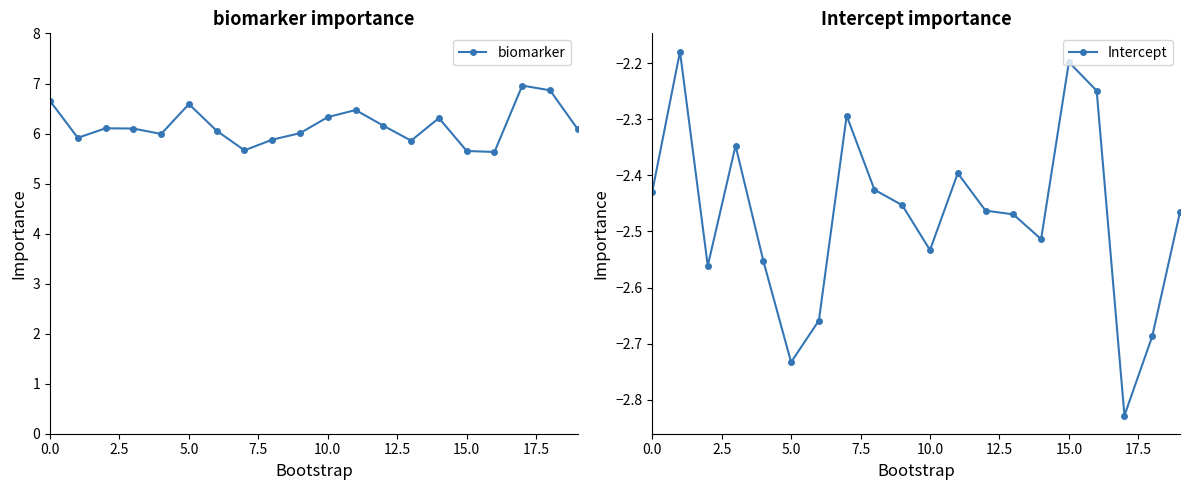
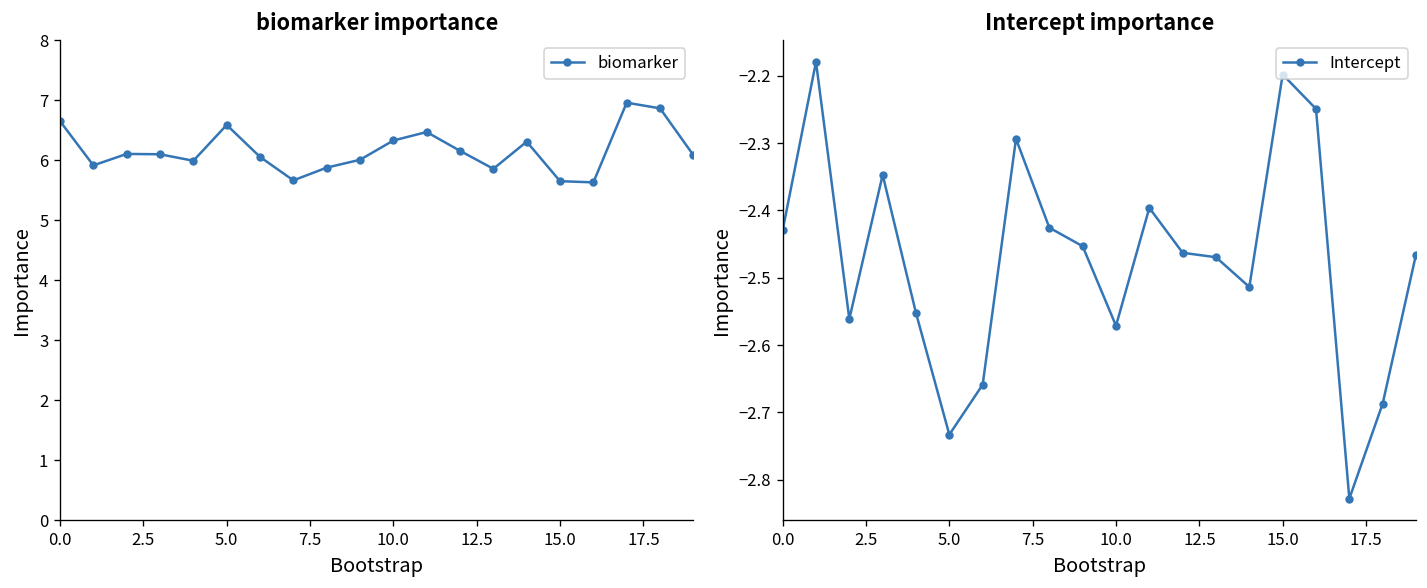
Intercept importance, 10.0: -2.53 -> -2.57
